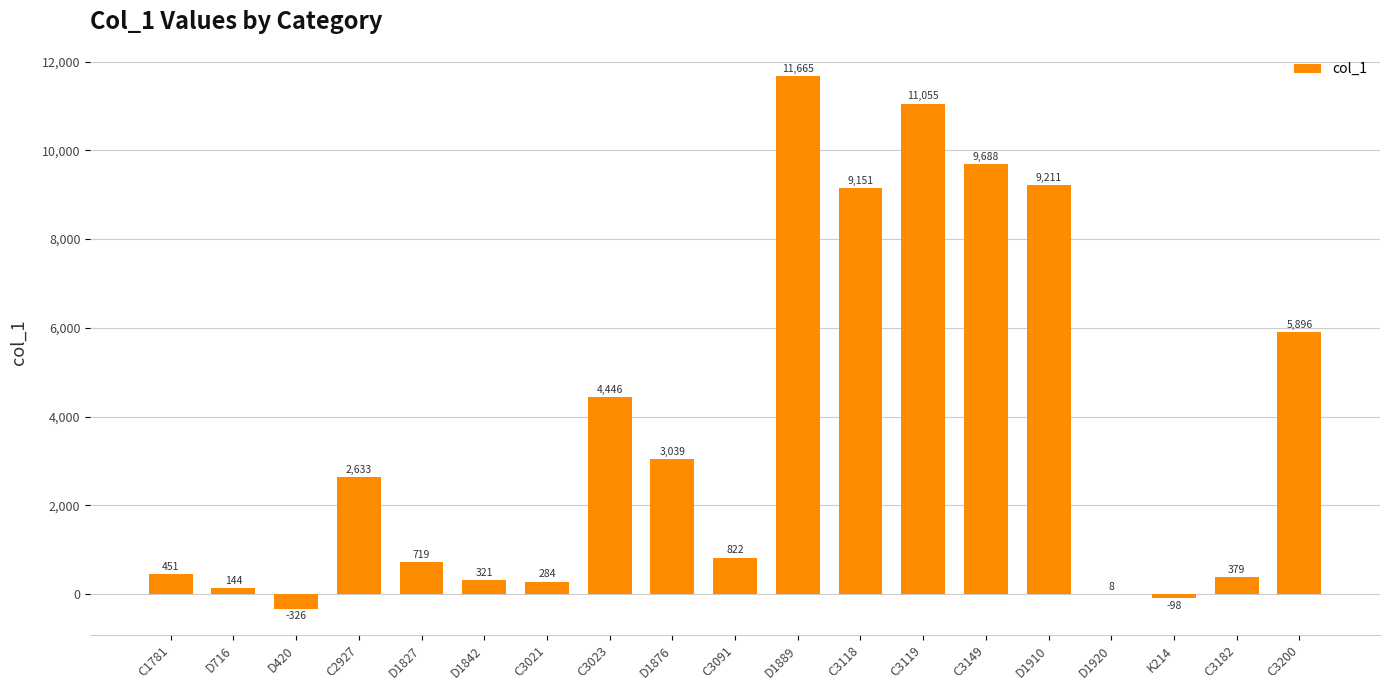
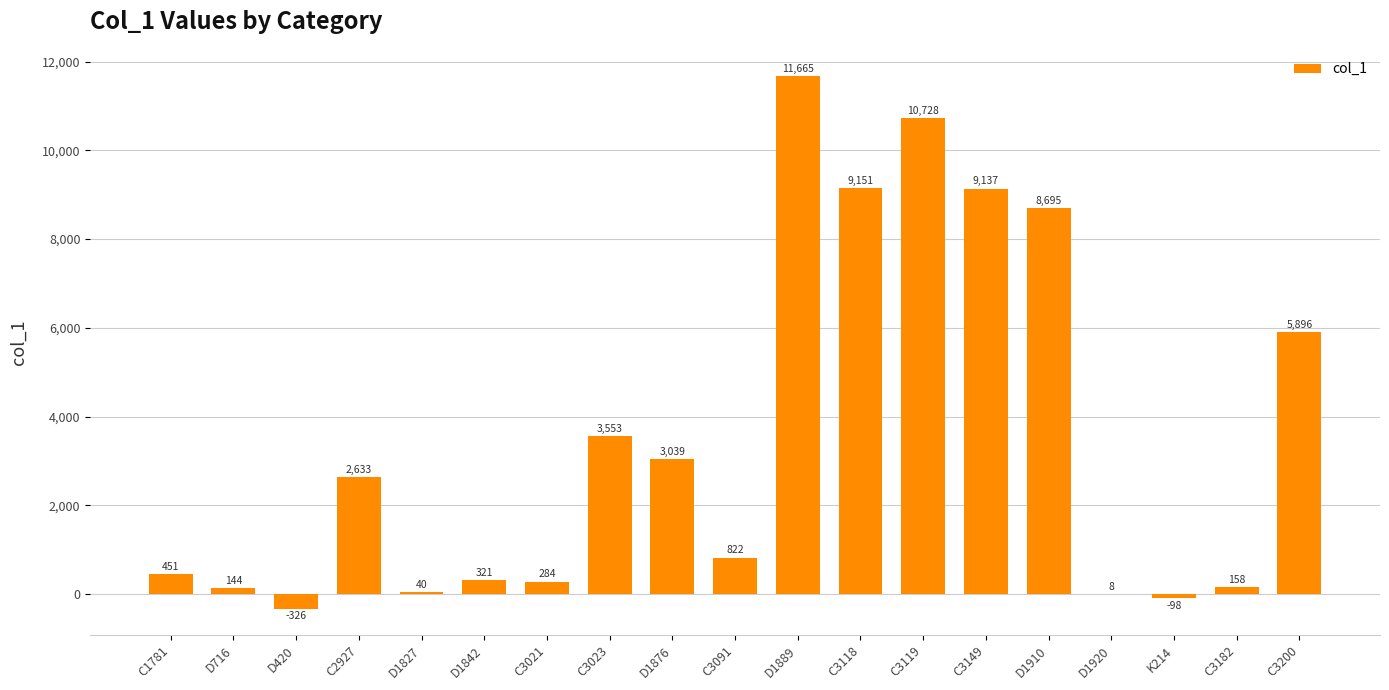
D1827: 719 -> 40
C3023: 4,446 -> 3,553
C3119: 11,055 -> 10,728
C3149: 9,688 -> 9,137
D1910: 9,211 -> 8,695
C3182: 379 -> 158
